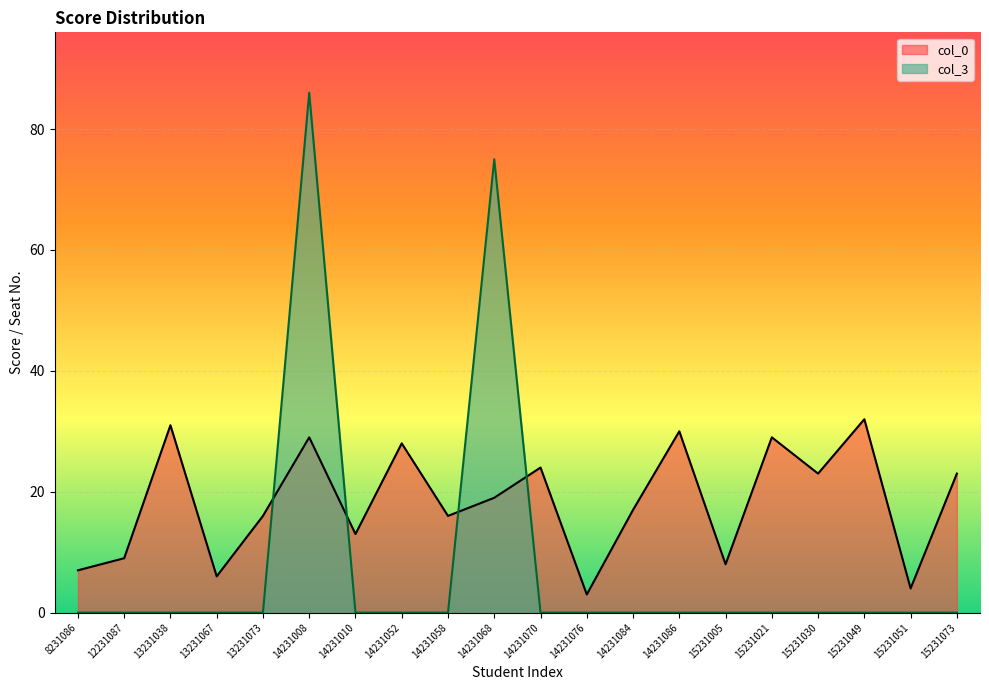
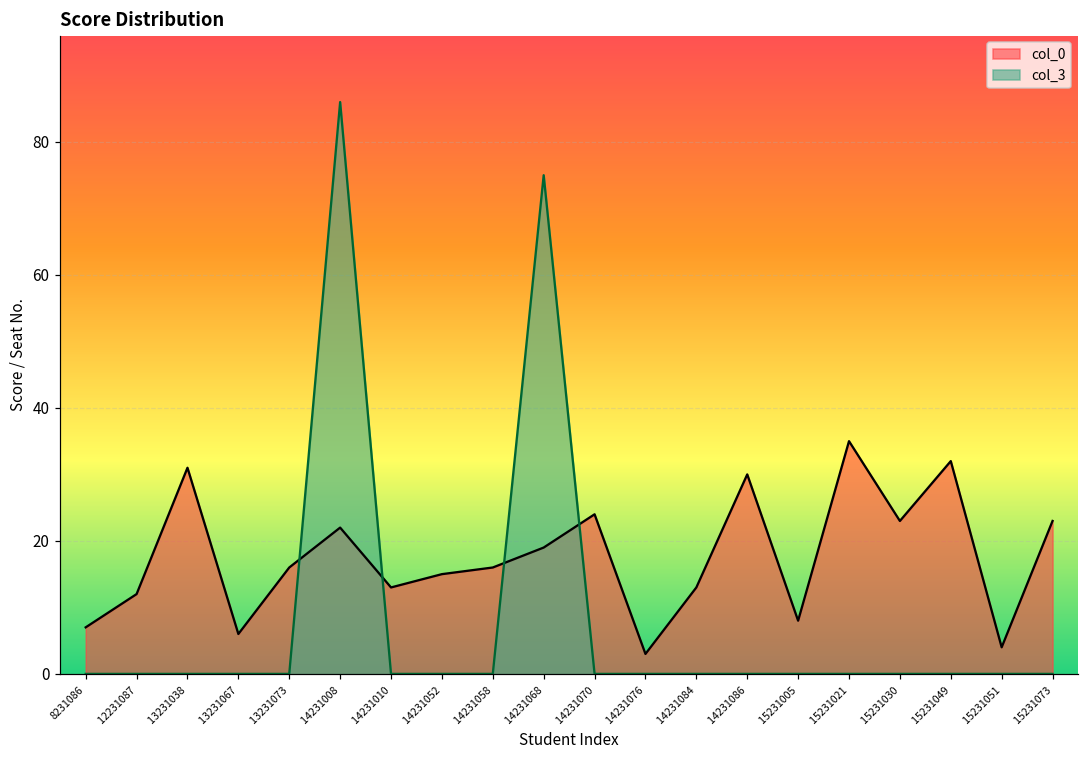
col_0, 12231087: 9 -> 12
col_0, 14231008: 29 -> 22
col_0, 14231052: 28 -> 15
col_0, 14231084: 17 -> 13
col_0, 15231021: 29 -> 35
